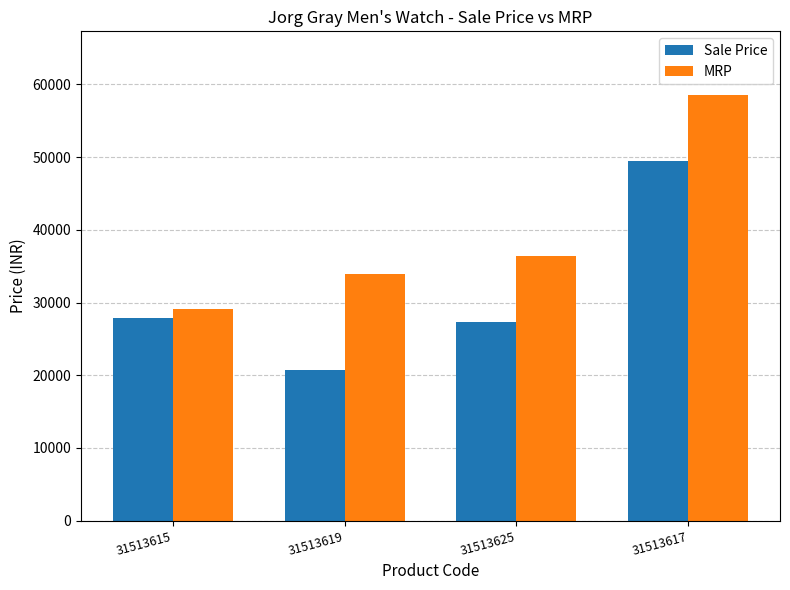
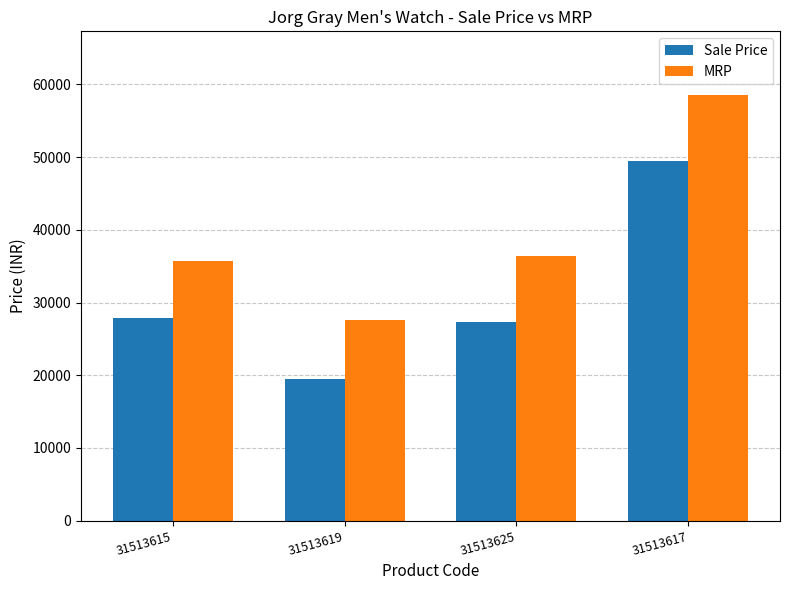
MRP, 31513615: 29000 -> 36000
Sale Price, 31513619: 21000 -> 19000
MRP, 31513619: 34000 -> 28000
